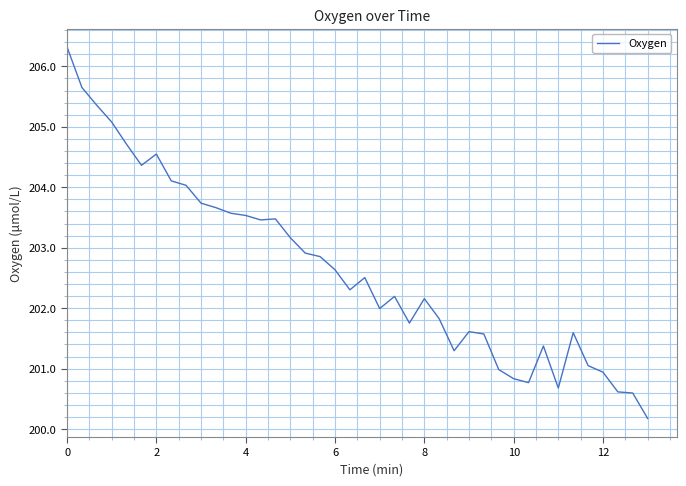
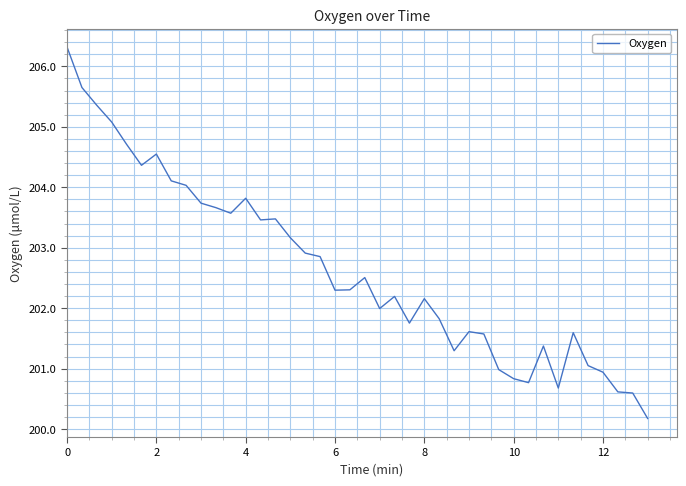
4: 203.5 -> 203.8
6: 202.6 -> 202.3
